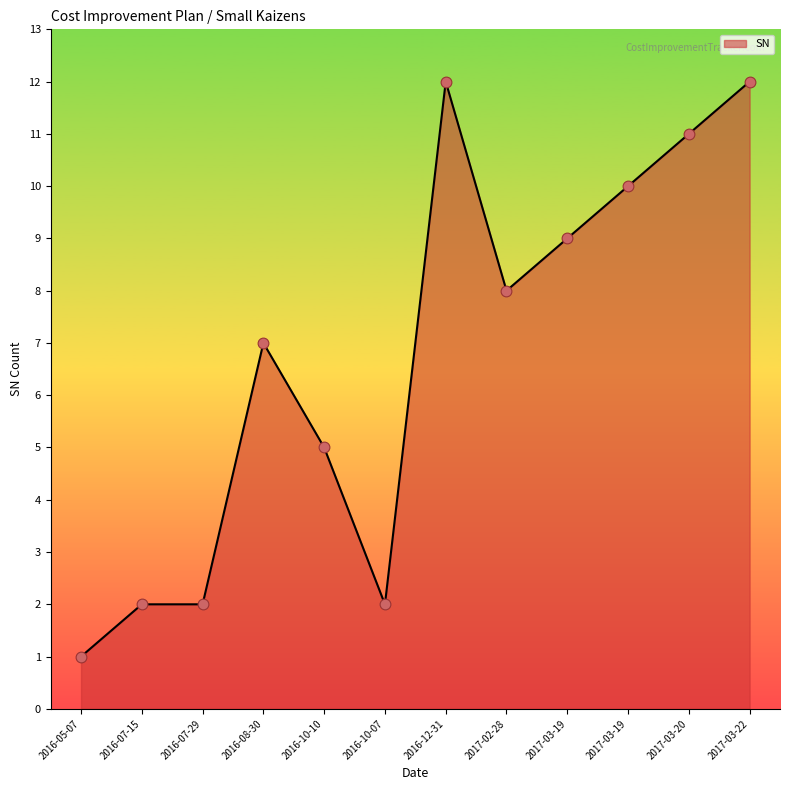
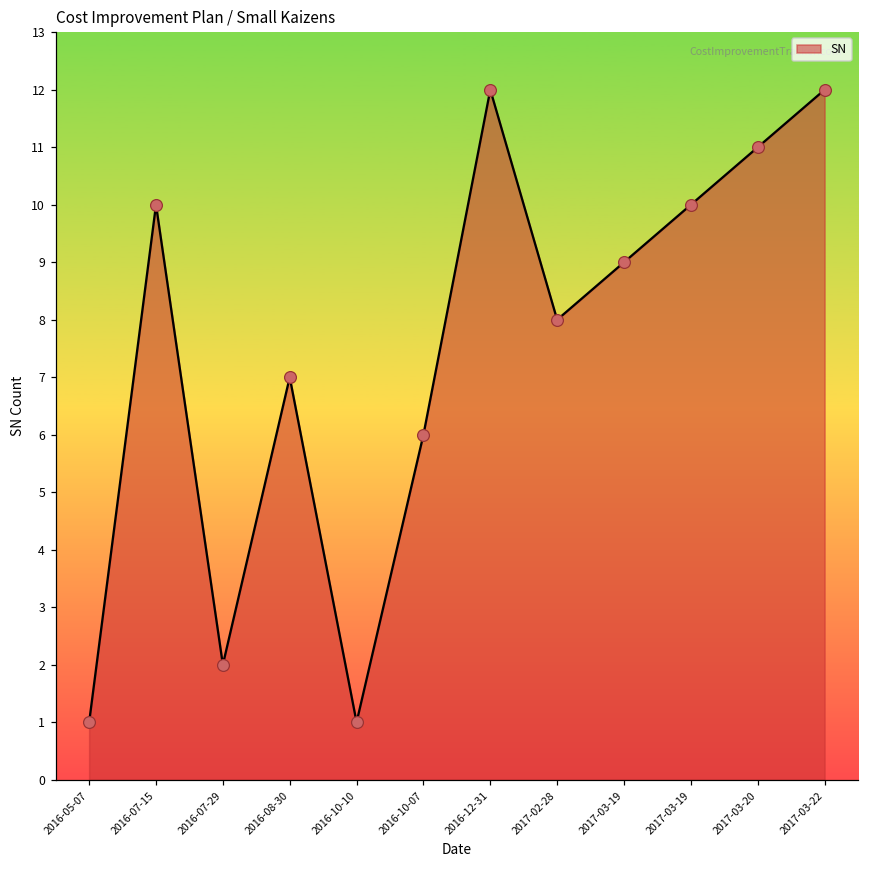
2016-07-15: 2 -> 10
2016-10-10: 5 -> 1
2016-10-07: 2 -> 6
